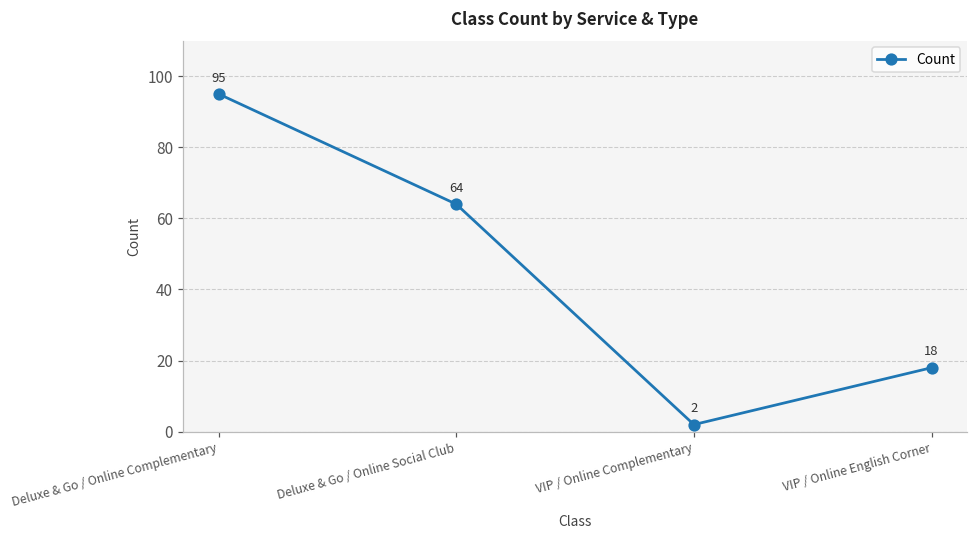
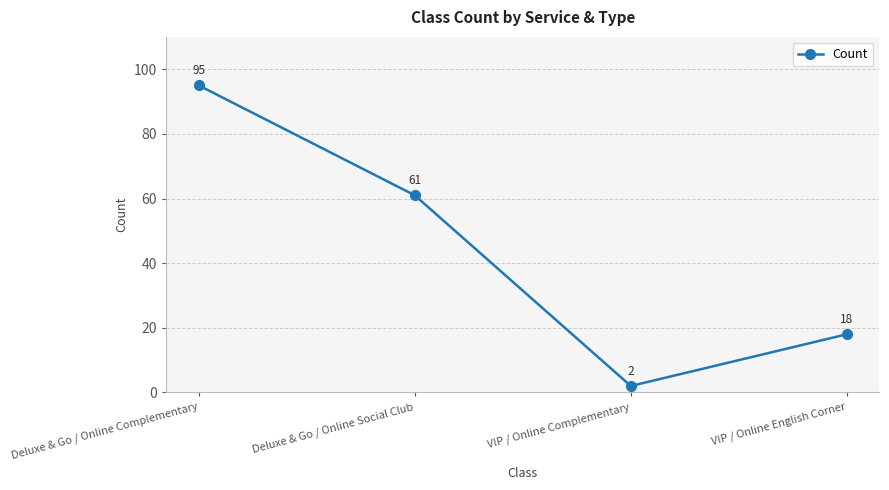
Deluxe & Go / Online Social Club: 64 -> 61
